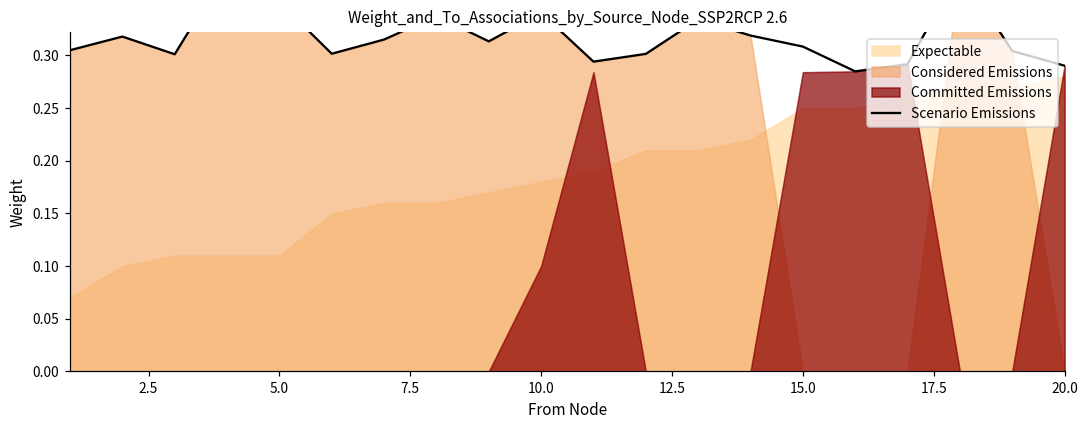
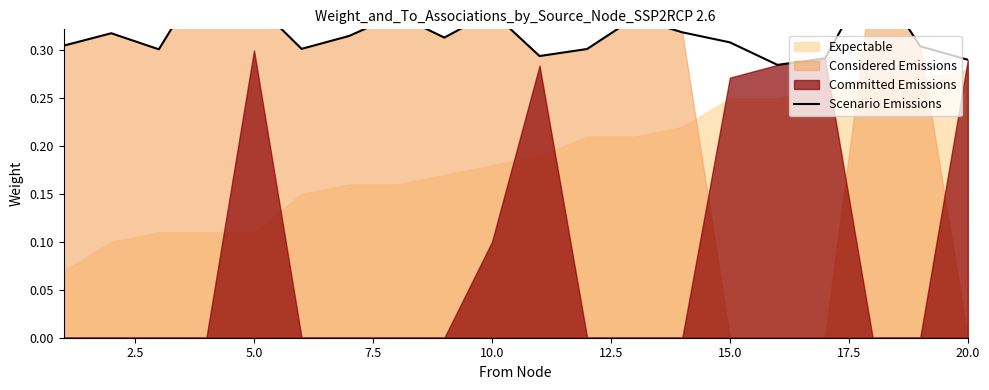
Committed Emissions, 5.0: 0.0 -> 0.3
Committed Emissions, 15.0: 0.28 -> 0.27
